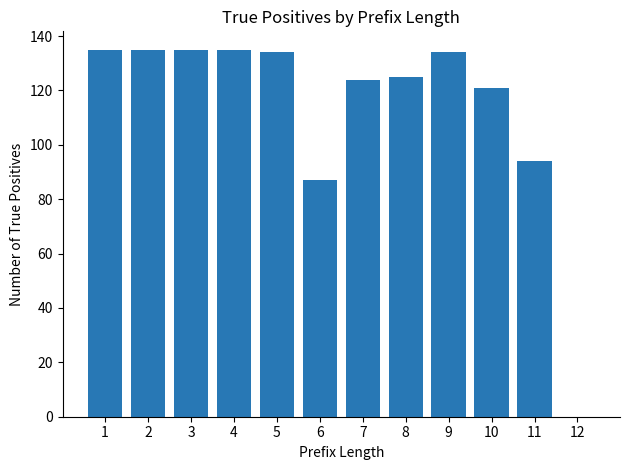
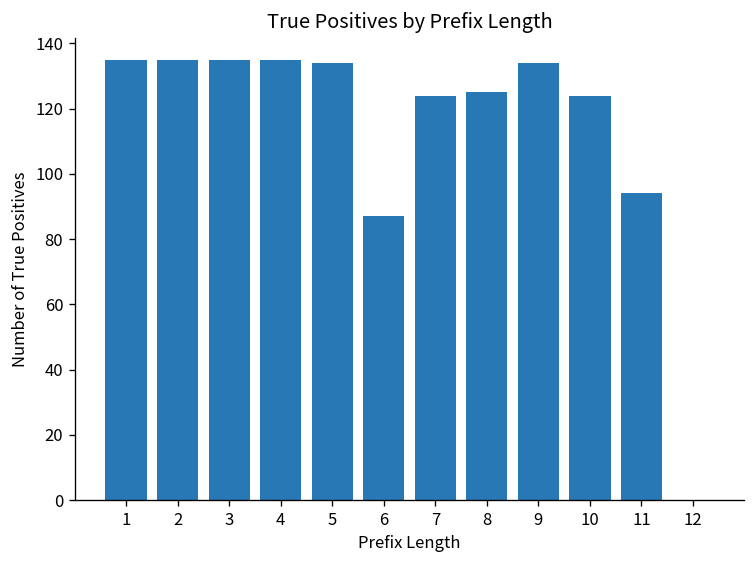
10: 121 -> 124
